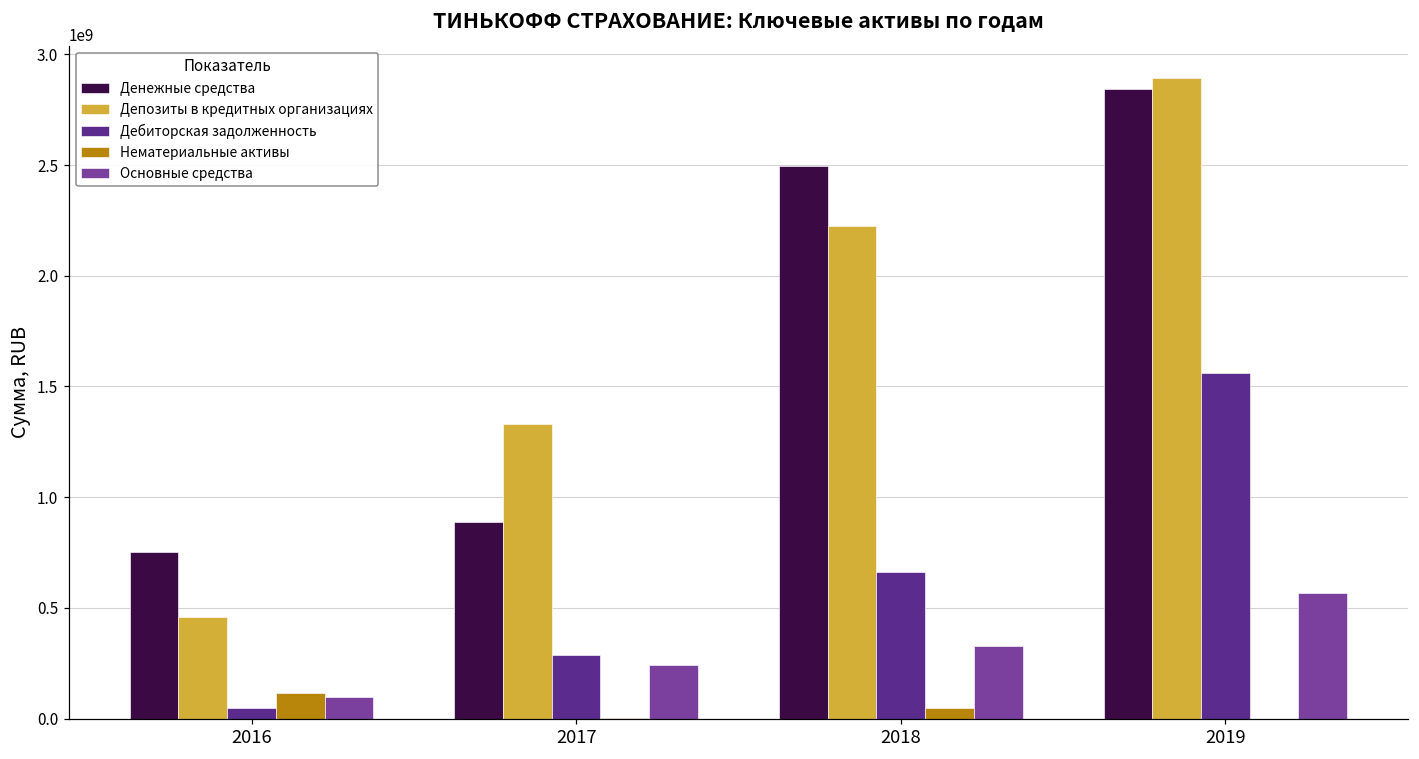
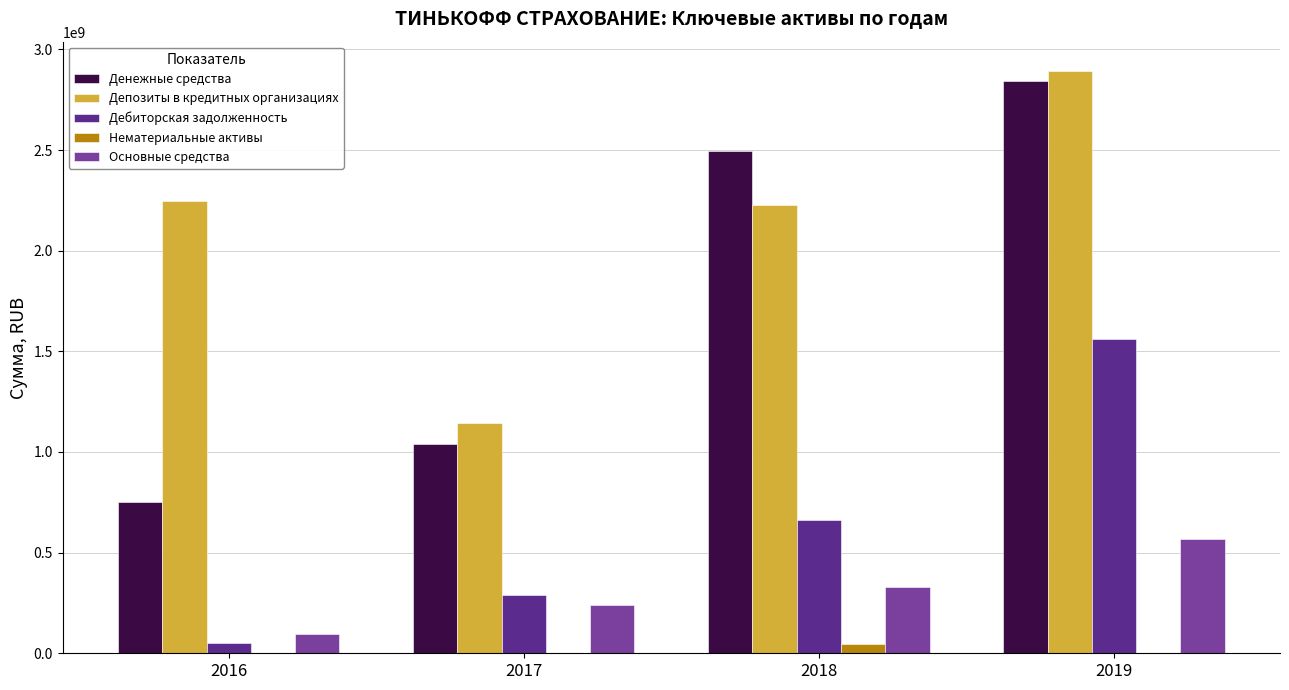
Депозиты в кредитных организациях, 2016: 460000000 -> 2240000000
Нематериальные активы, 2016: 120000000 -> 0
Денежные средства, 2017: 890000000 -> 1040000000
Депозиты в кредитных организациях, 2017: 1330000000 -> 1150000000
